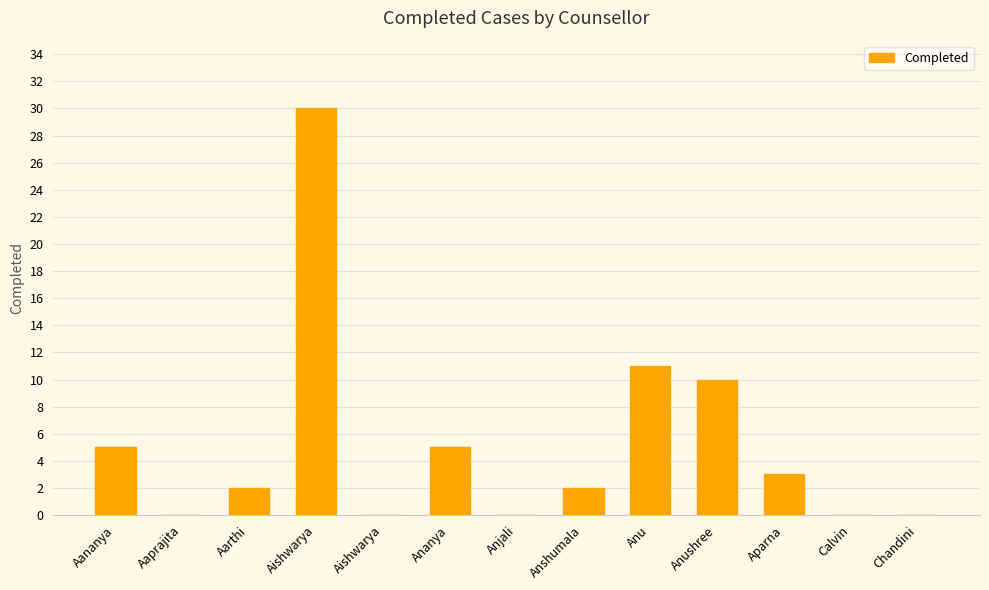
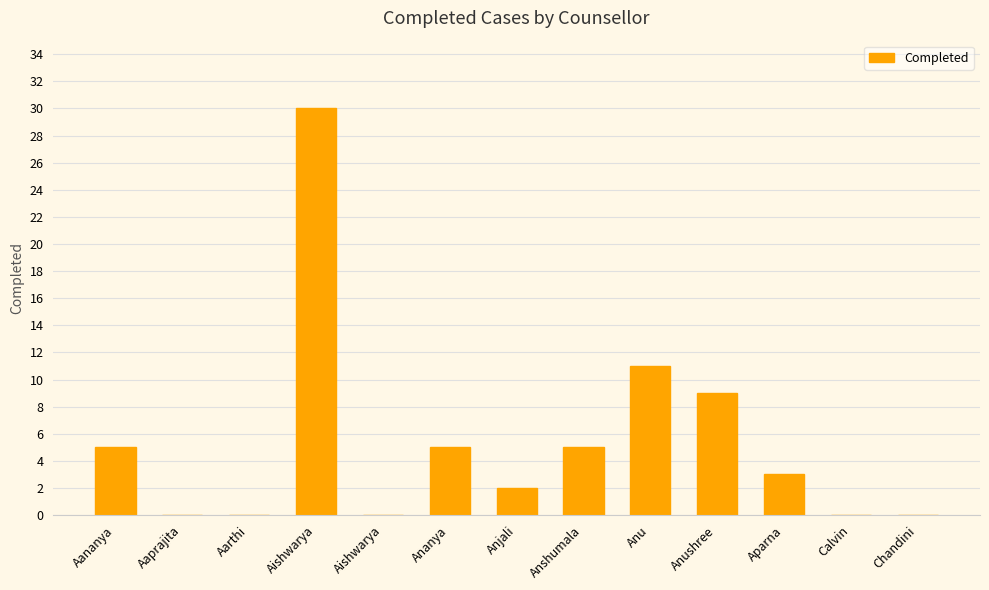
Aarthi: 2 -> 0
Anjali: 0 -> 2
Anshumala: 2 -> 5
Anushree: 10 -> 9
